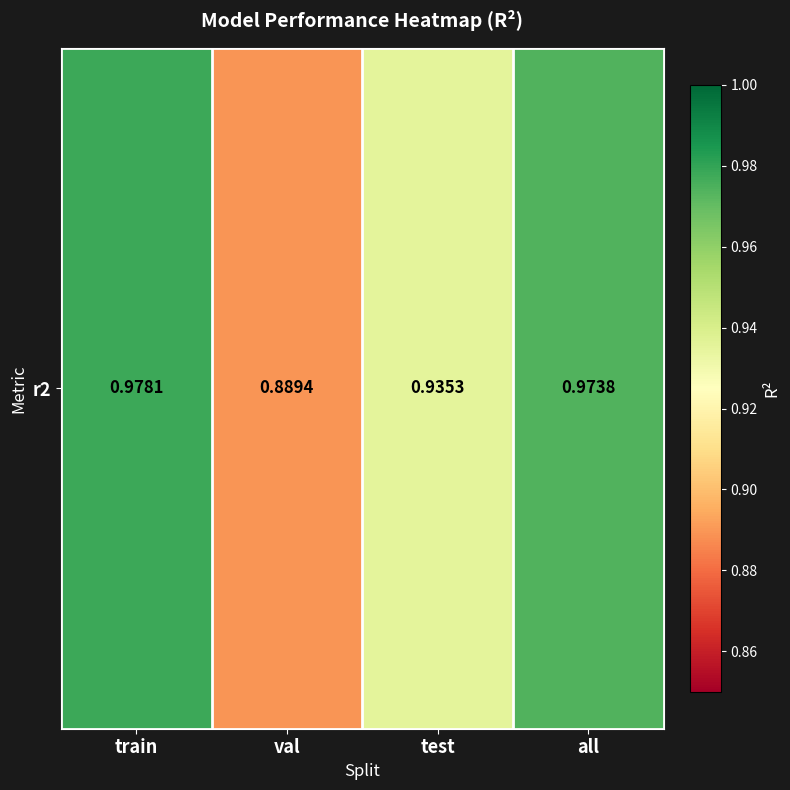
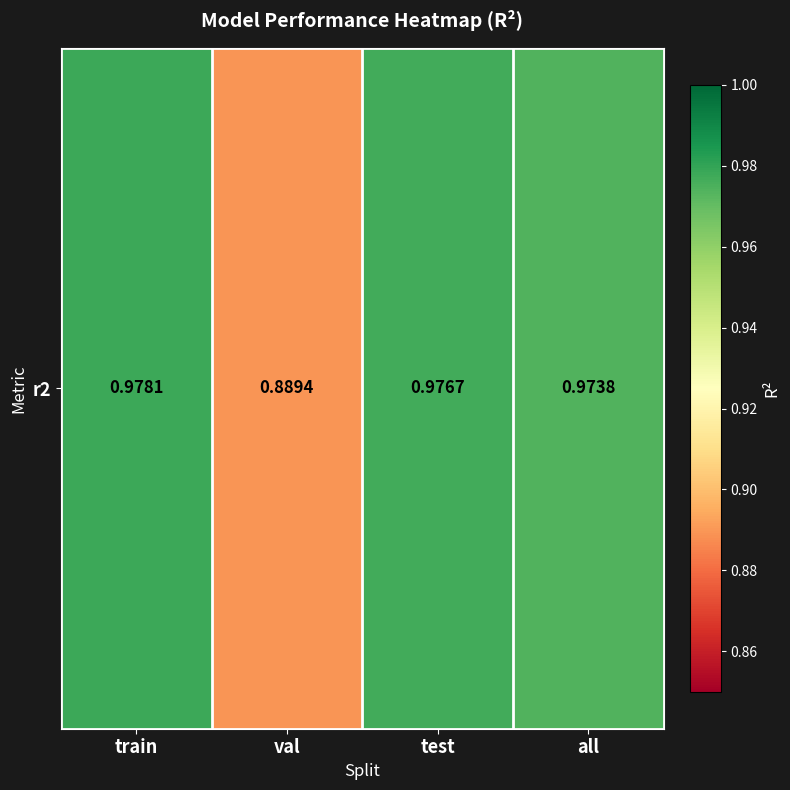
r2, test: 0.9353 -> 0.9767
